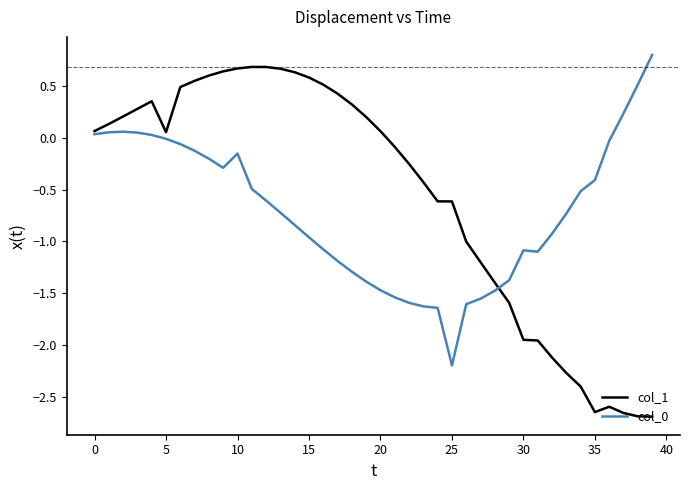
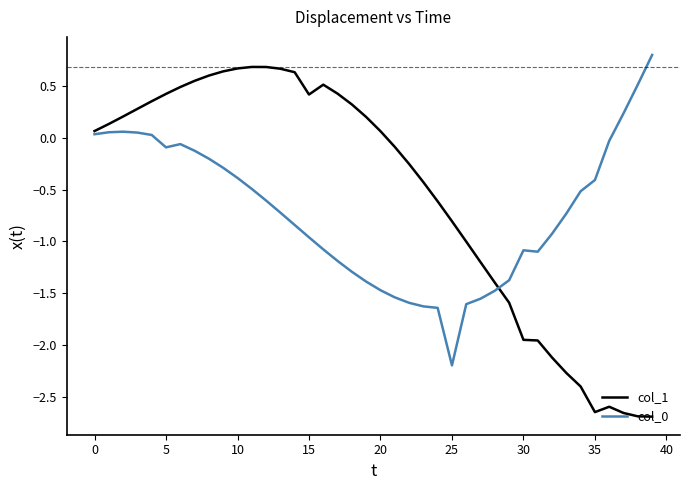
col_1, 5: 0.05 -> 0.42
col_0, 5: -0.01 -> -0.09
col_0, 10: -0.15 -> -0.39
col_1, 15: 0.58 -> 0.41
col_1, 25: -0.61 -> -0.81
